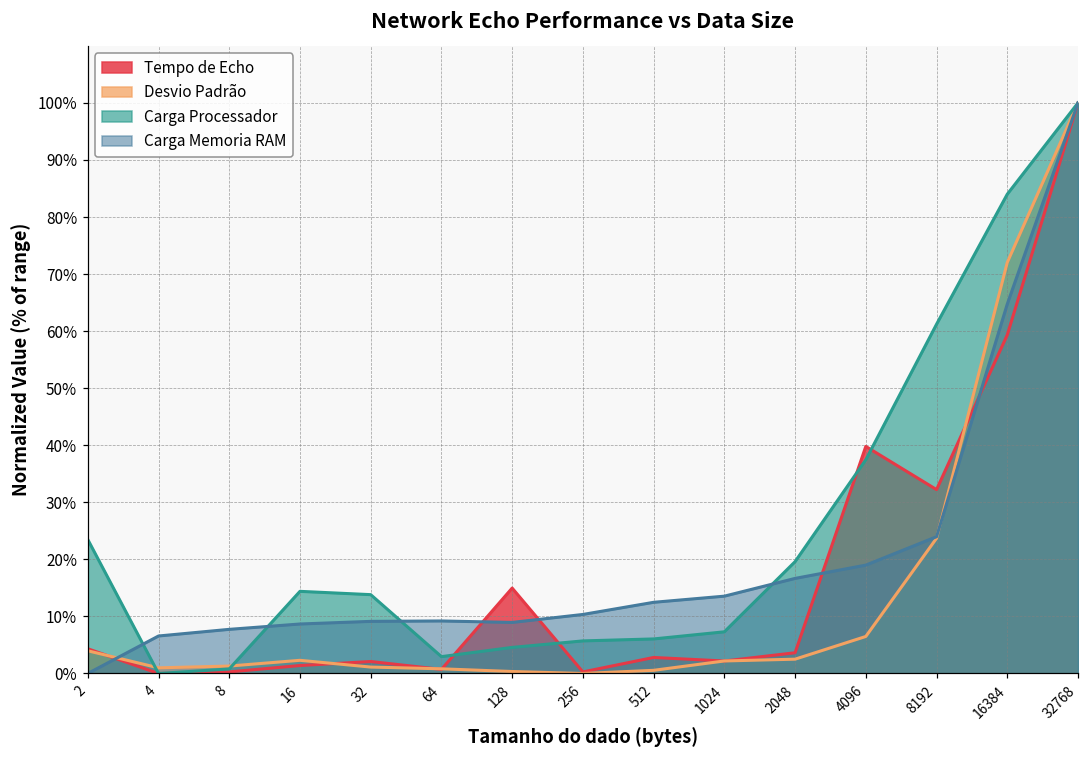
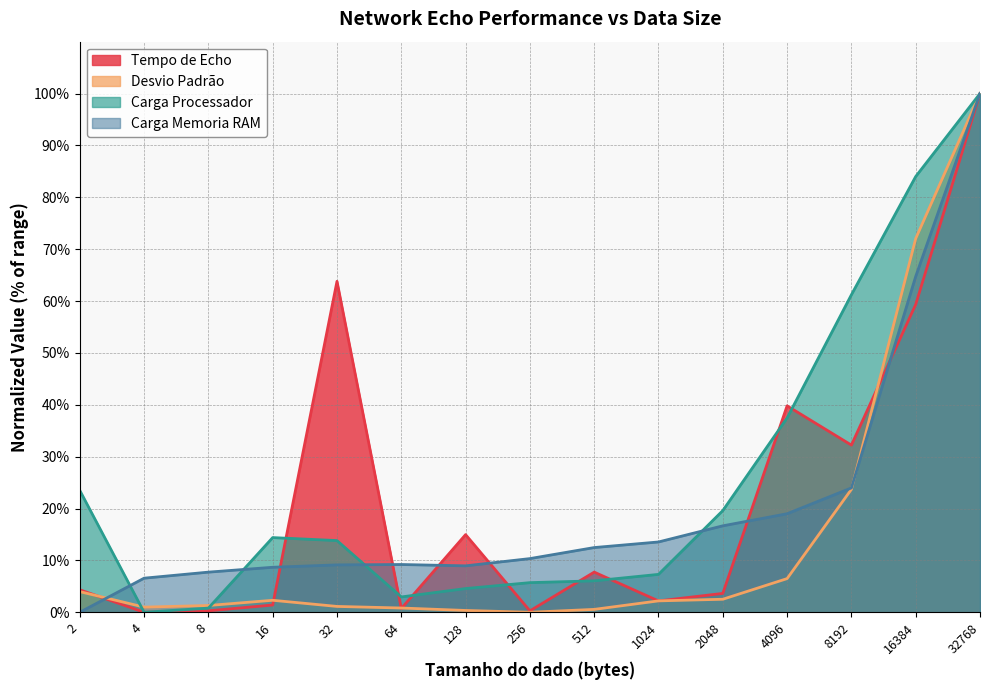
Tempo de Echo, 32: 2% -> 64%
Tempo de Echo, 512: 3% -> 8%
